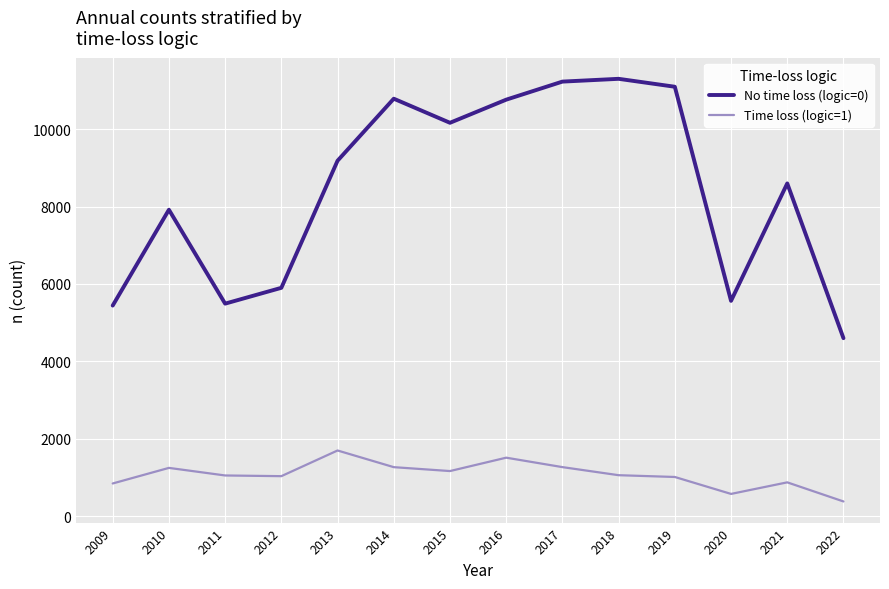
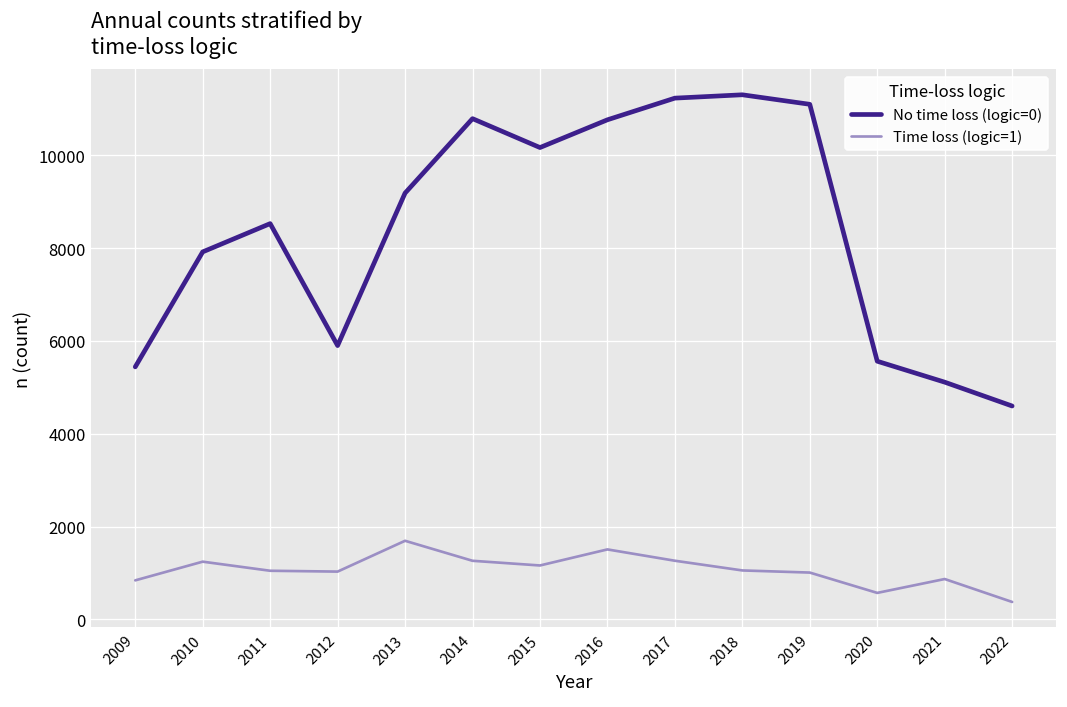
No time loss (logic=0), 2011: 5500 -> 8500
No time loss (logic=0), 2021: 8600 -> 5100
